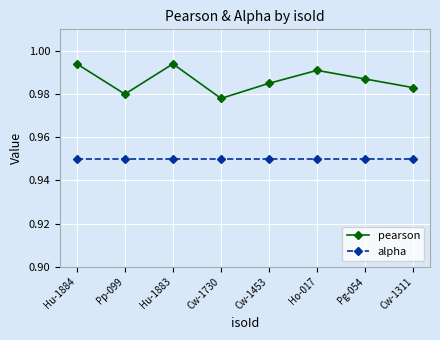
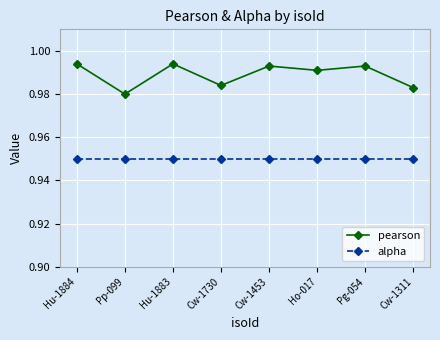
pearson, Cw-1730: 0.978 -> 0.984
pearson, Cw-1453: 0.985 -> 0.993
pearson, Pg-054: 0.987 -> 0.993
